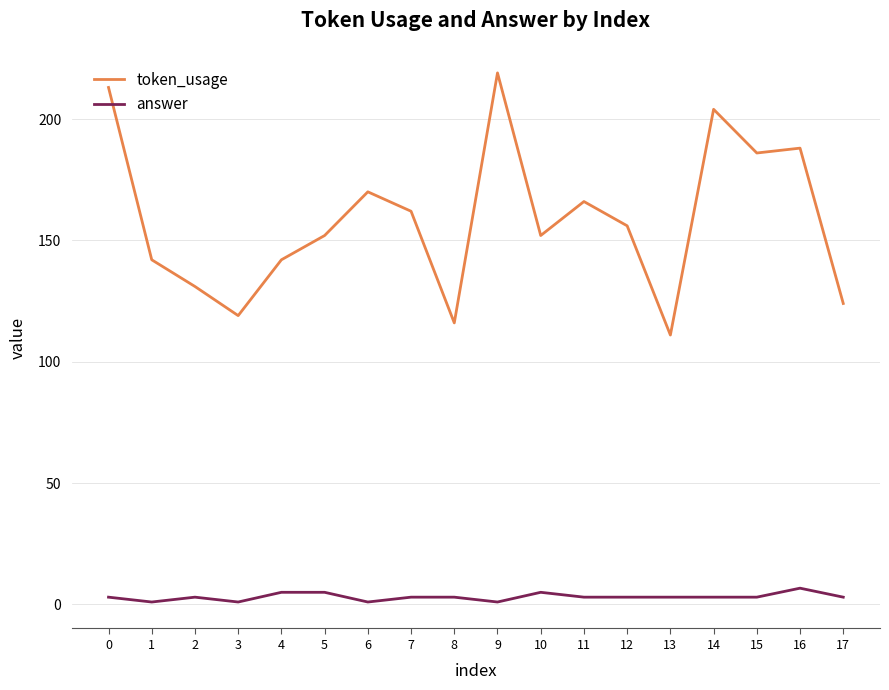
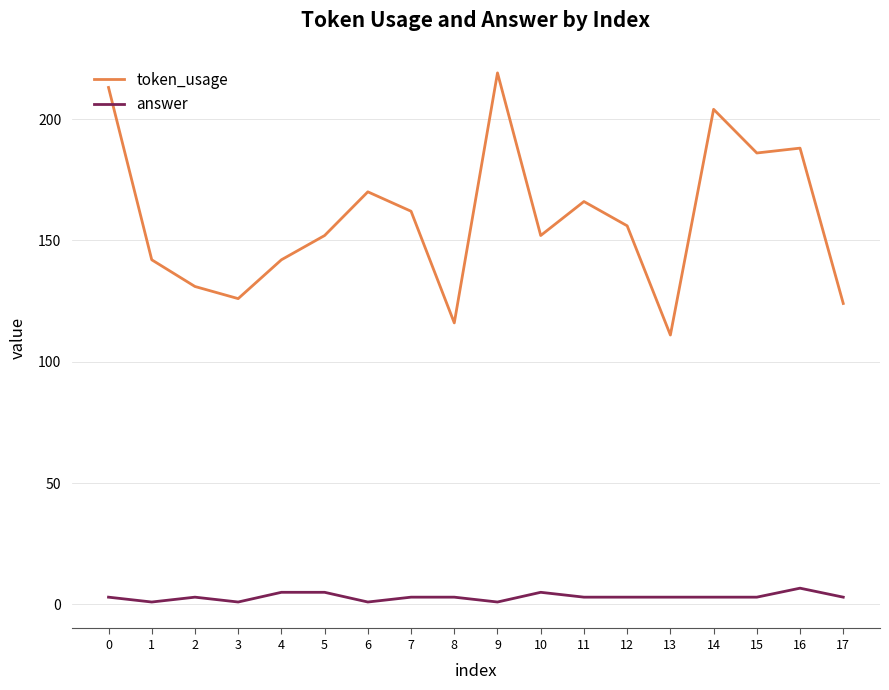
token_usage, 3: 119 -> 126
